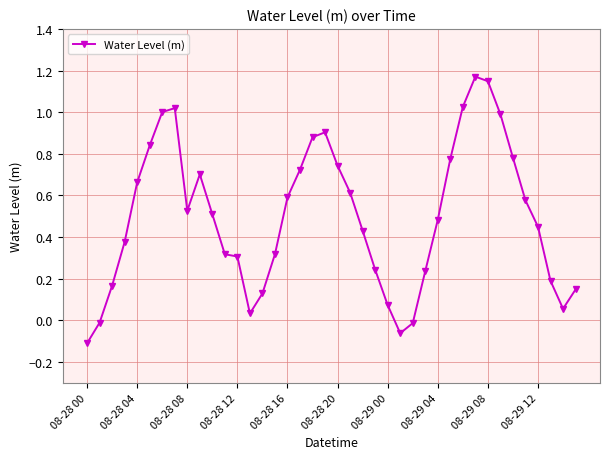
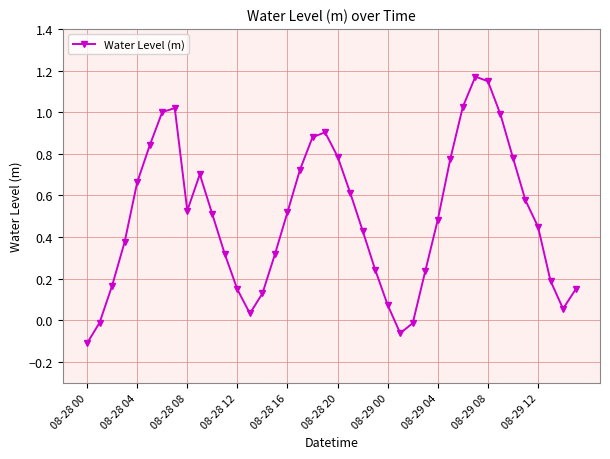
08-28 12: 0.31 -> 0.15
08-28 16: 0.59 -> 0.52
08-28 20: 0.74 -> 0.79
